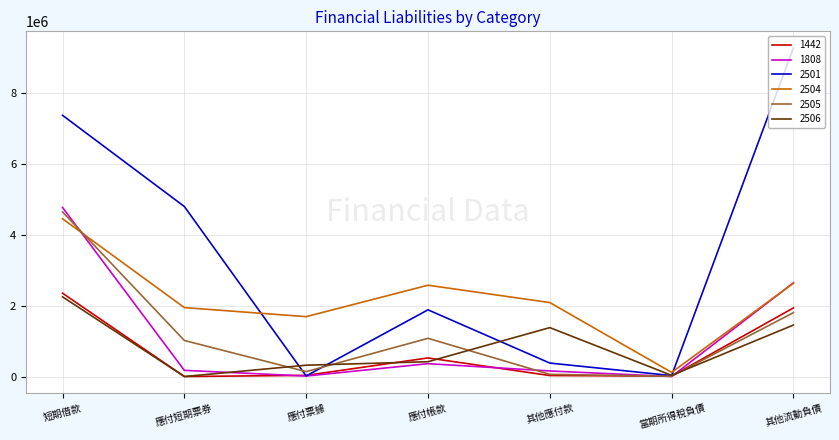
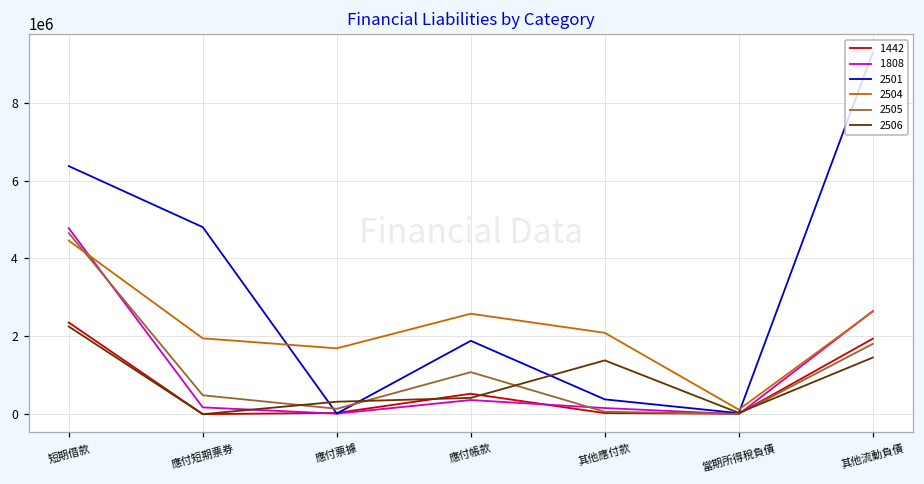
2501, 短期借款: 7400000 -> 6400000
2505, 應付短期票券: 1000000 -> 500000
